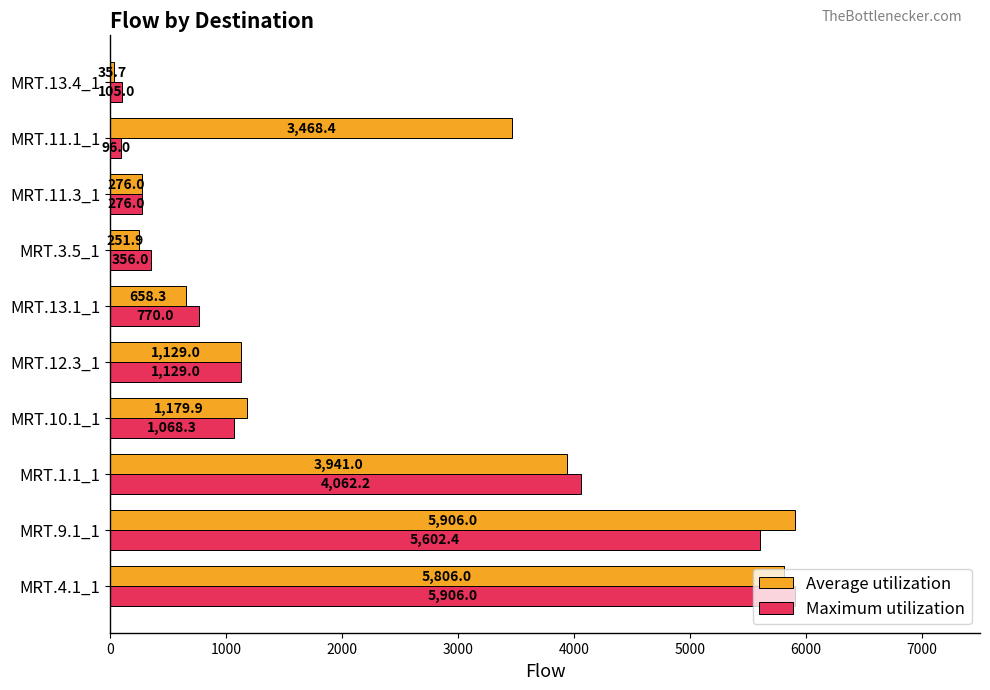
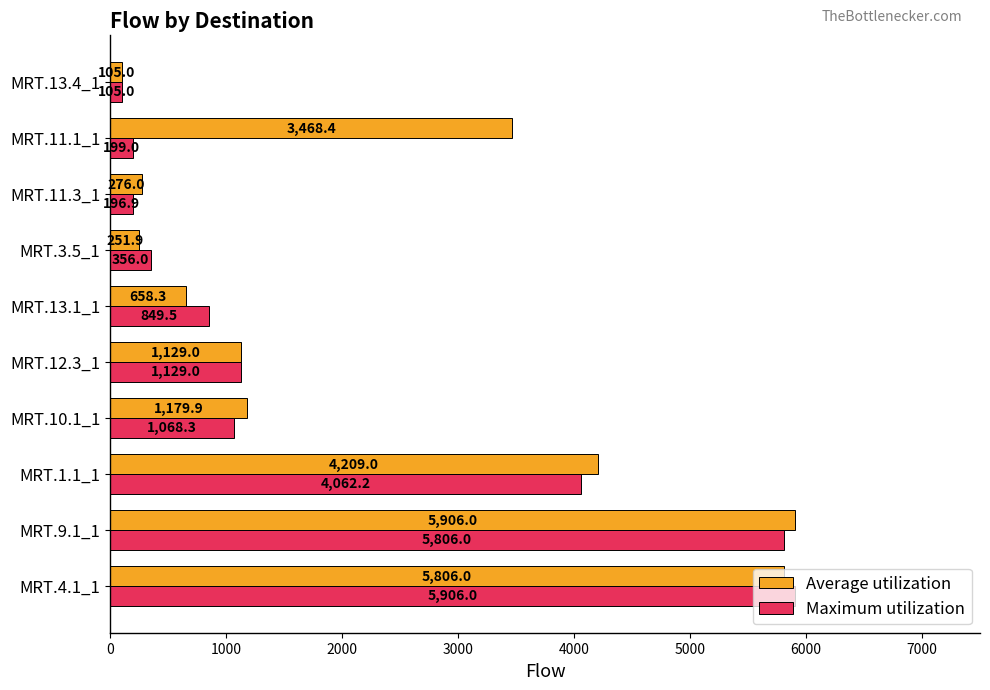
Average utilization, MRT.13.4_1: 35.7 -> 105.0
Maximum utilization, MRT.11.1_1: 96.0 -> 199.0
Maximum utilization, MRT.11.3_1: 276.0 -> 196.9
Maximum utilization, MRT.13.1_1: 770.0 -> 849.5
Average utilization, MRT.1.1_1: 3,941.0 -> 4,209.0
Maximum utilization, MRT.9.1_1: 5,602.4 -> 5,806.0
